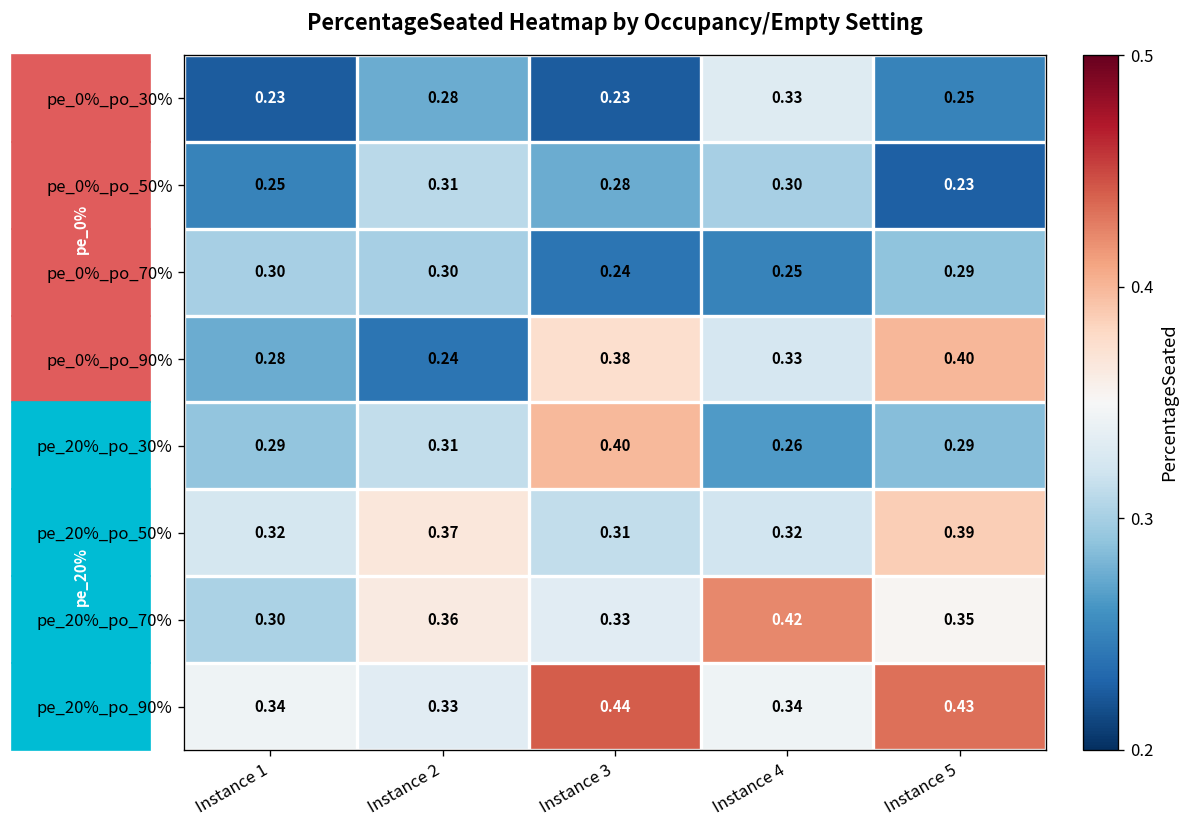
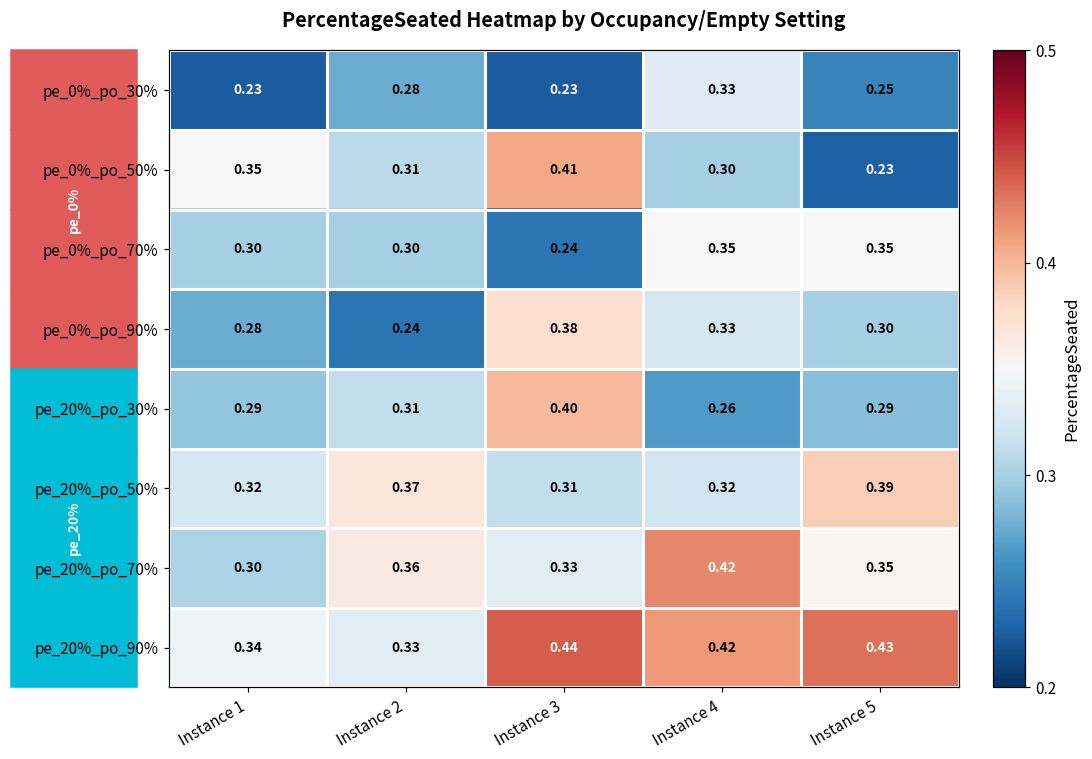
pe_0%_po_50%, Instance 1: 0.25 -> 0.35
pe_0%_po_50%, Instance 3: 0.28 -> 0.41
pe_0%_po_70%, Instance 4: 0.25 -> 0.35
pe_0%_po_70%, Instance 5: 0.29 -> 0.35
pe_0%_po_90%, Instance 5: 0.40 -> 0.30
pe_20%_po_90%, Instance 4: 0.34 -> 0.42
